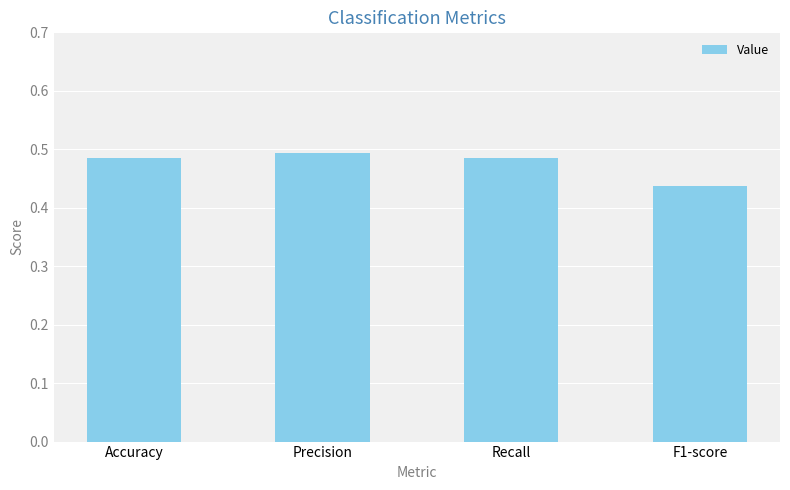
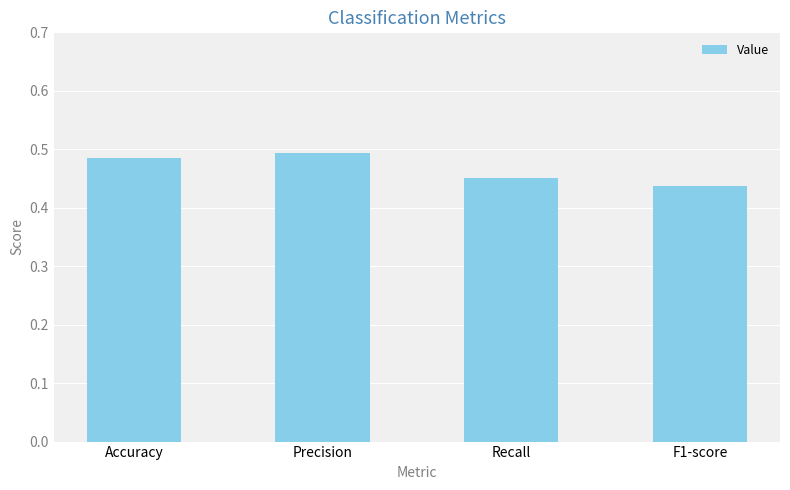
Recall: 0.49 -> 0.45
